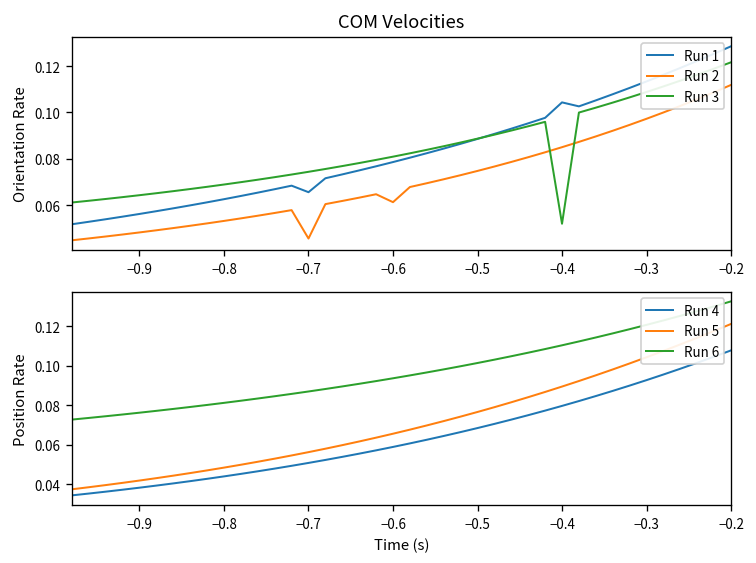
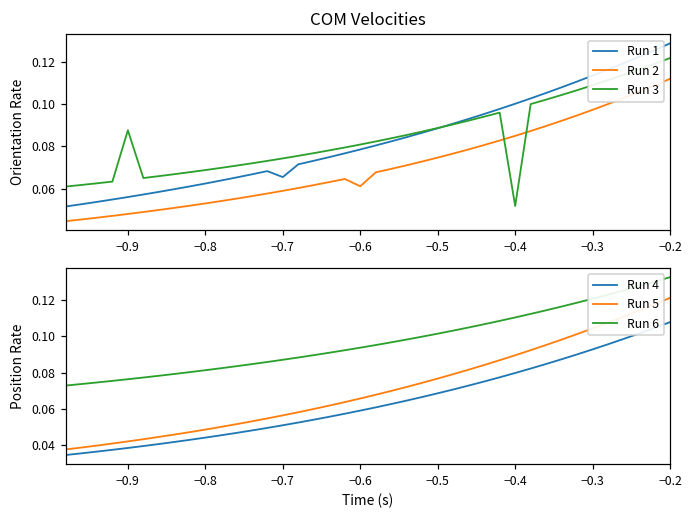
COM Velocities, Run 3, −0.9: 0.064 -> 0.088
COM Velocities, Run 2, −0.7: 0.046 -> 0.059
COM Velocities, Run 1, −0.4: 0.104 -> 0.100
